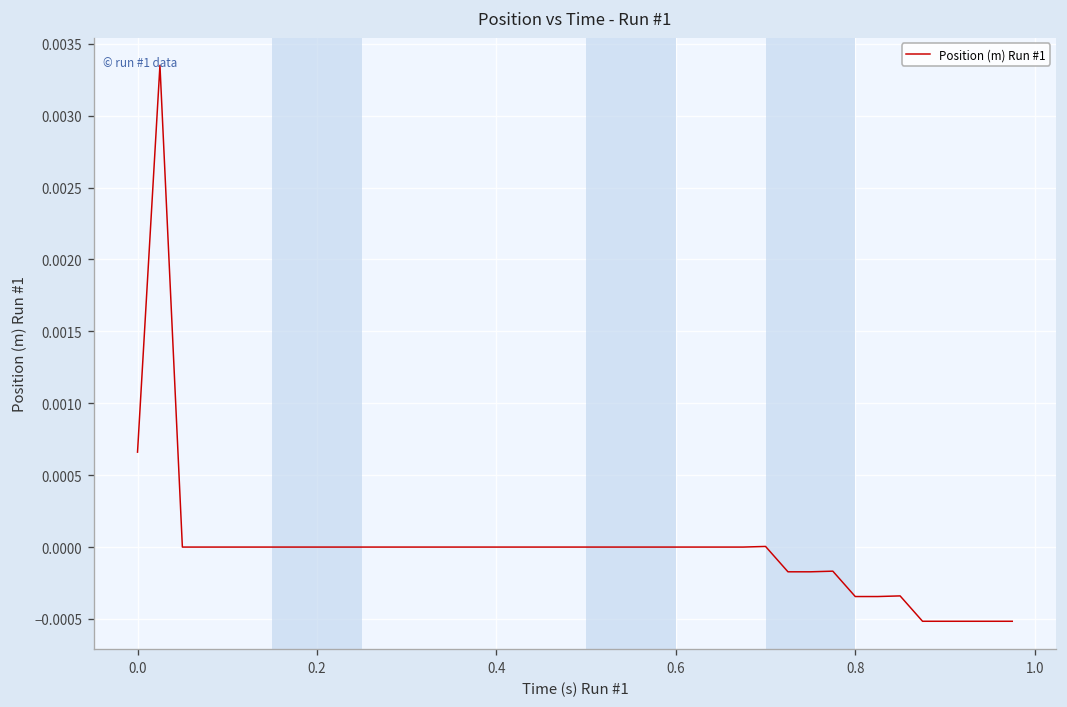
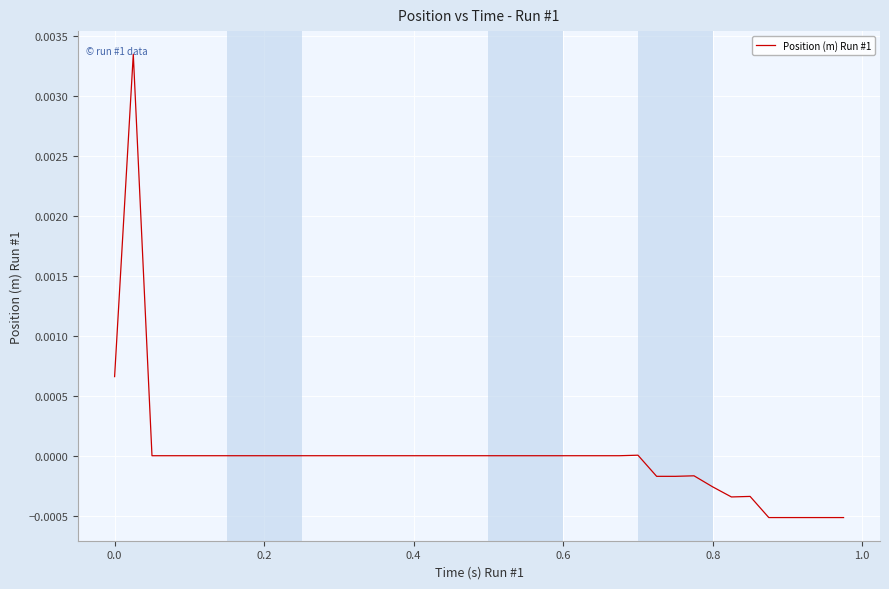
0.8: -0.00034 -> -0.00026
